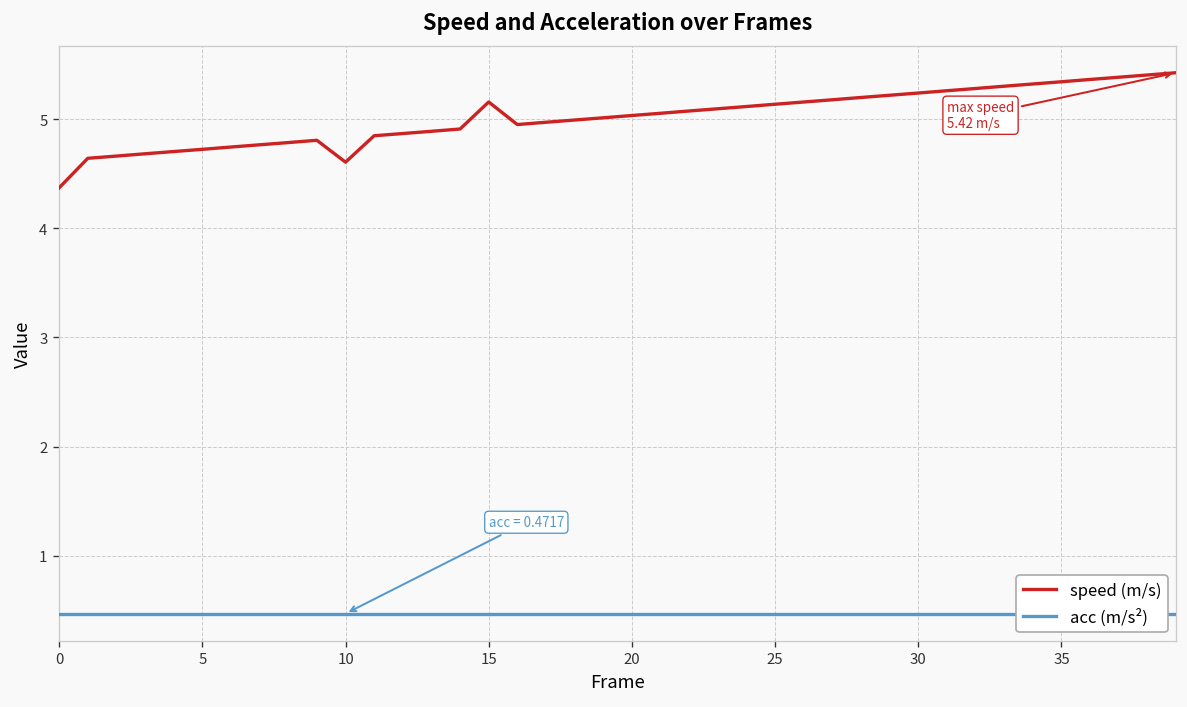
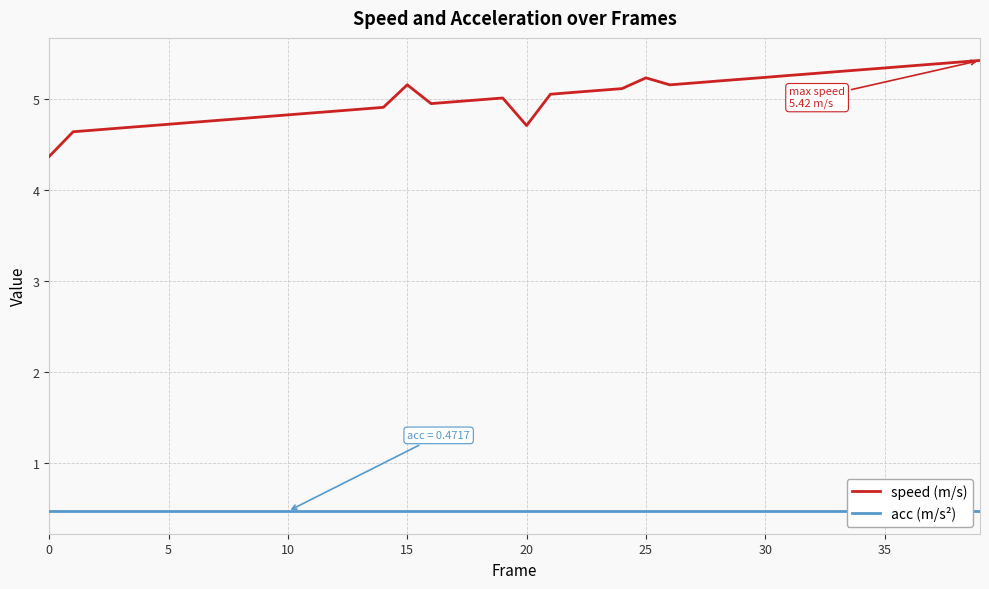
speed (m/s), 10: 4.6 -> 4.8
speed (m/s), 20: 5.0 -> 4.7
speed (m/s), 25: 5.1 -> 5.2
